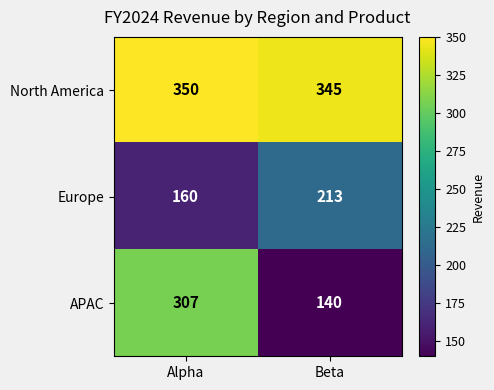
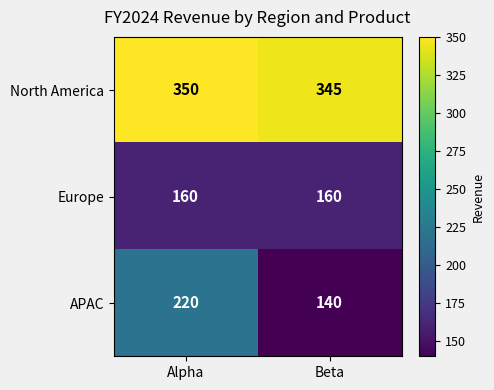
Europe, Beta: 213 -> 160
APAC, Alpha: 307 -> 220
